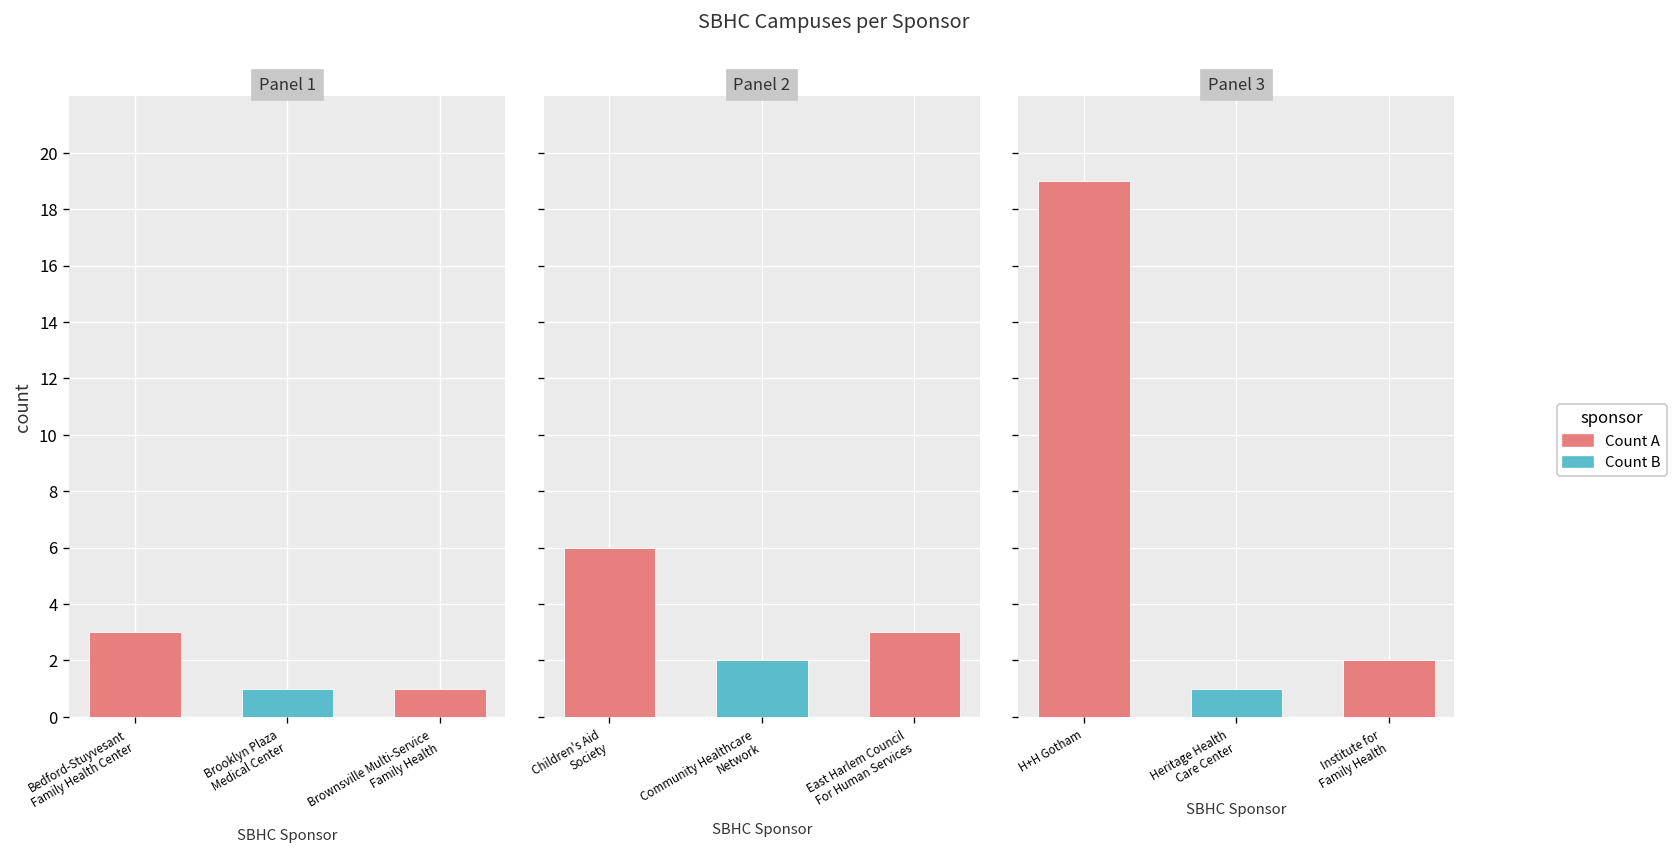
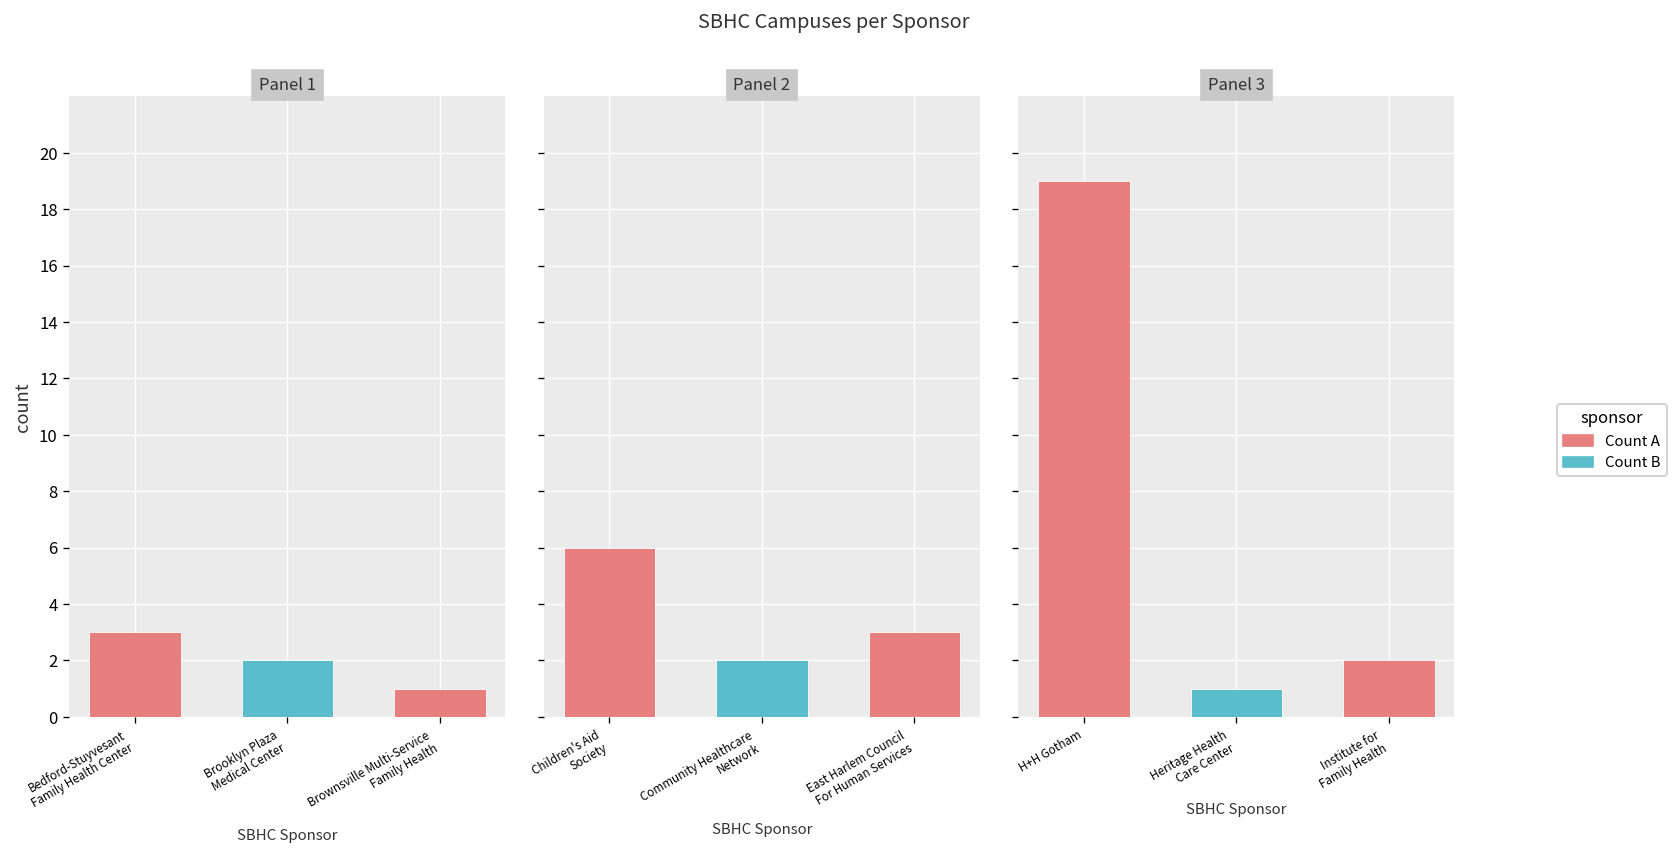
Panel 1, Brooklyn Plaza Medical Center: 1 -> 2
